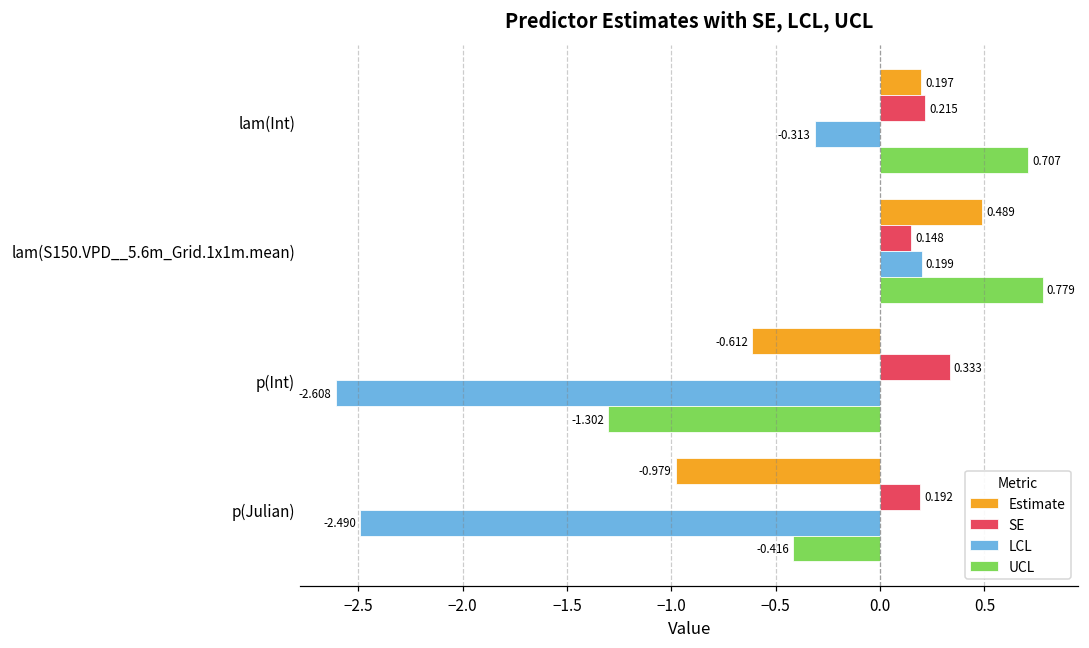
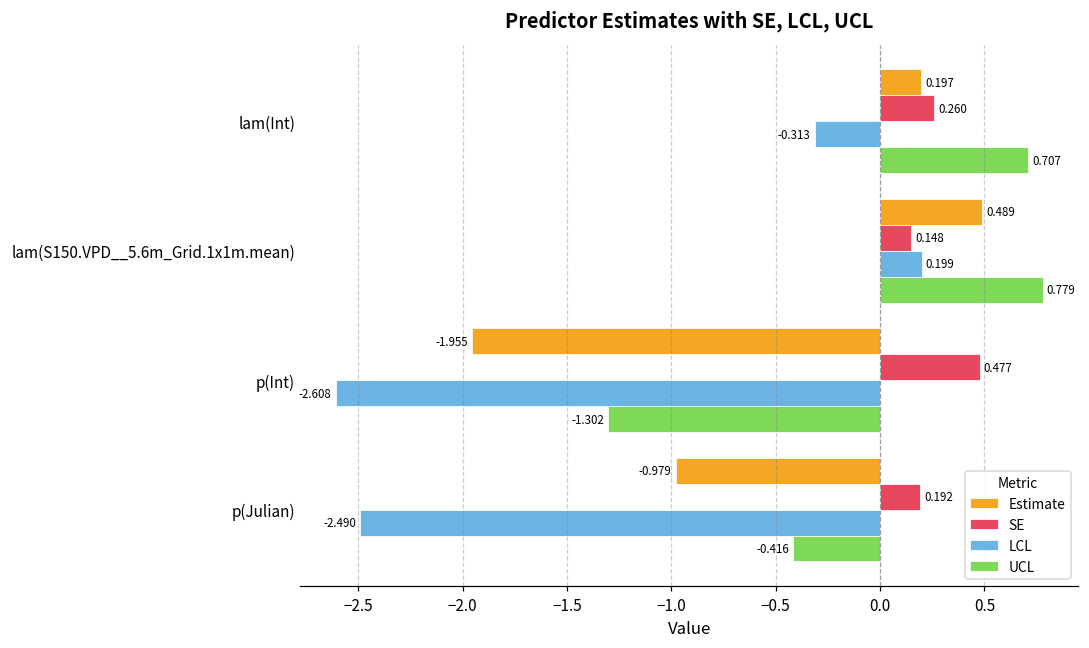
SE, lam(Int): 0.215 -> 0.260
Estimate, p(Int): -0.612 -> -1.955
SE, p(Int): 0.333 -> 0.477
